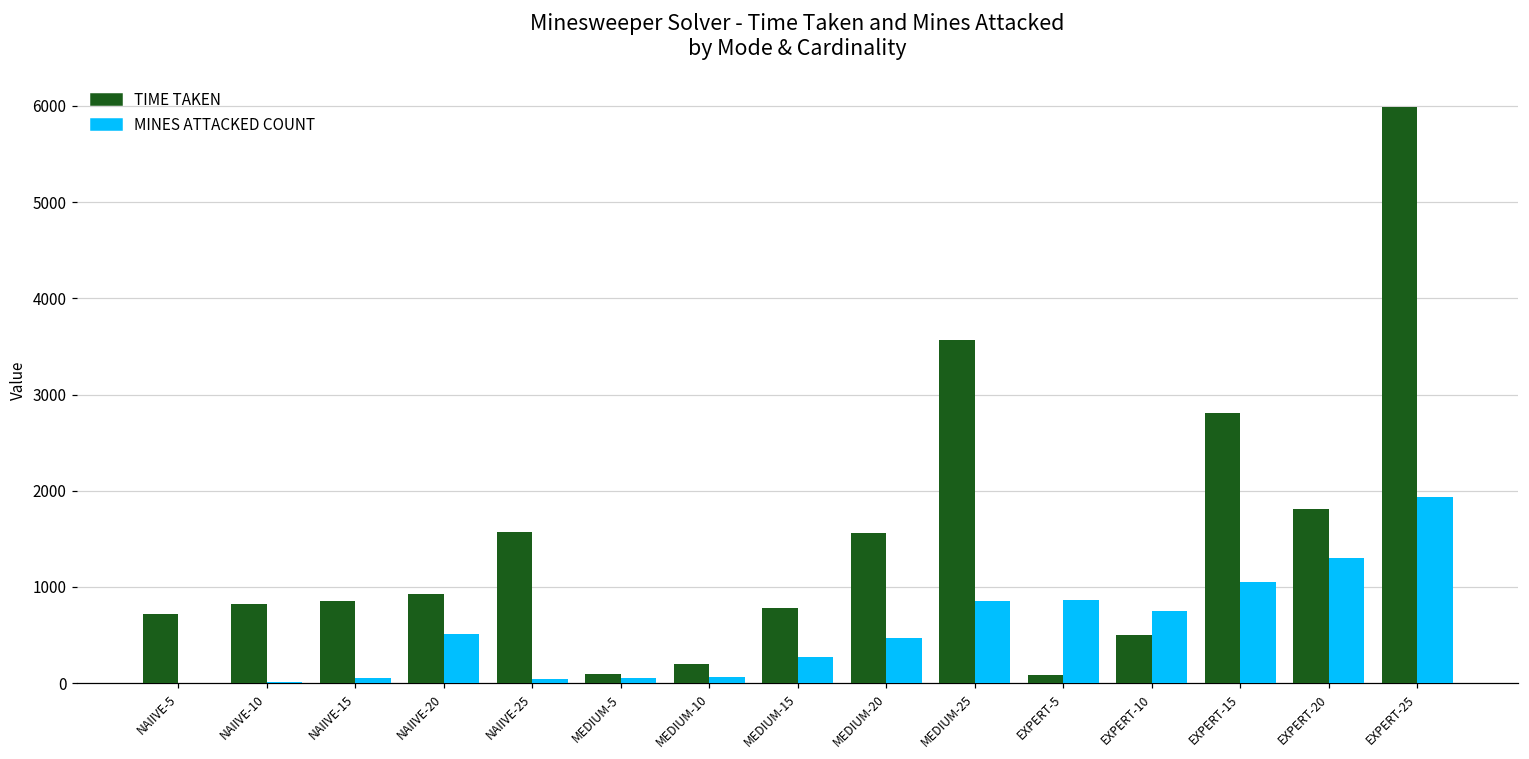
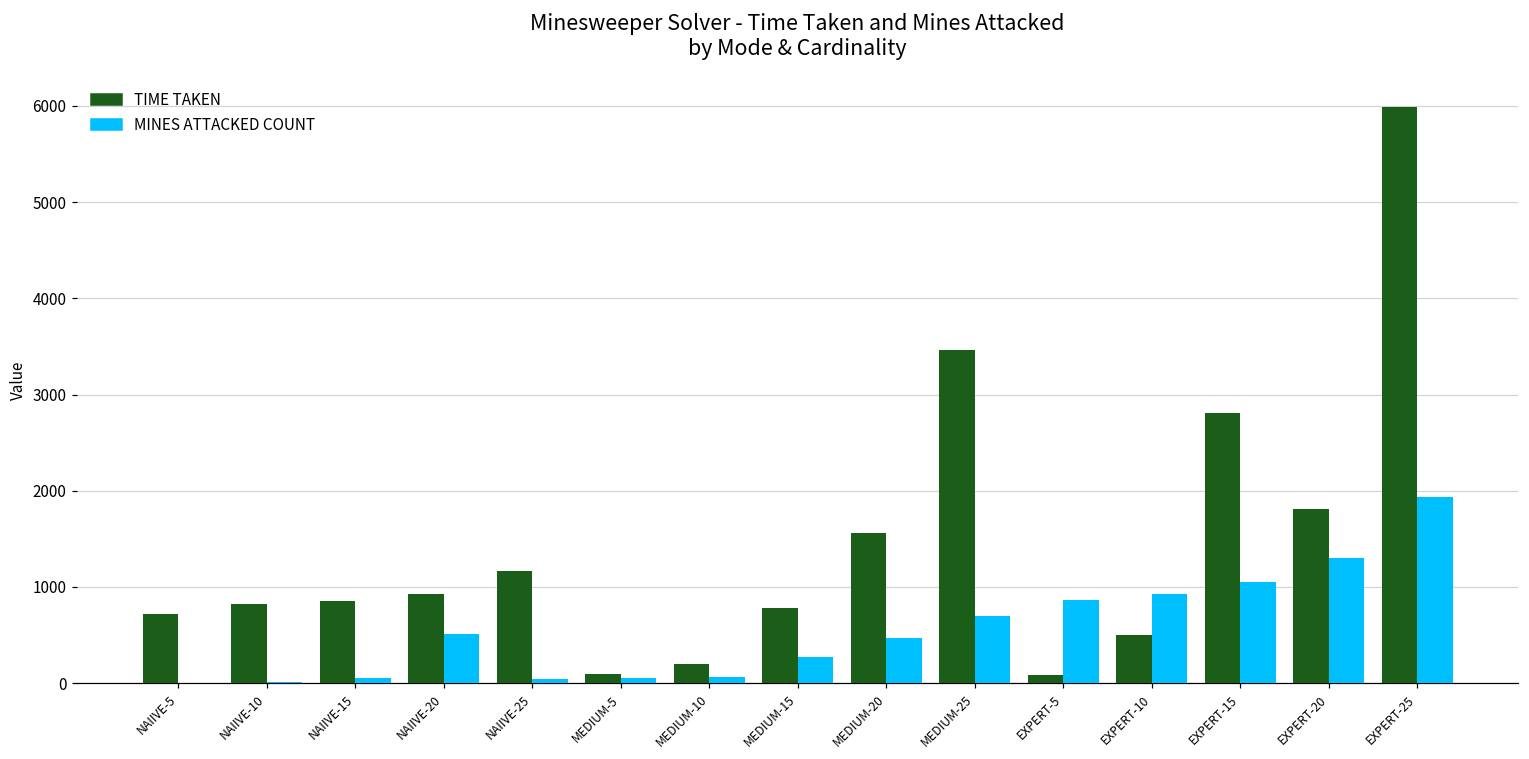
TIME TAKEN, NAIIVE-25: 1600 -> 1200
TIME TAKEN, MEDIUM-25: 3600 -> 3500
MINES ATTACKED COUNT, MEDIUM-25: 900 -> 700
MINES ATTACKED COUNT, EXPERT-10: 800 -> 900
